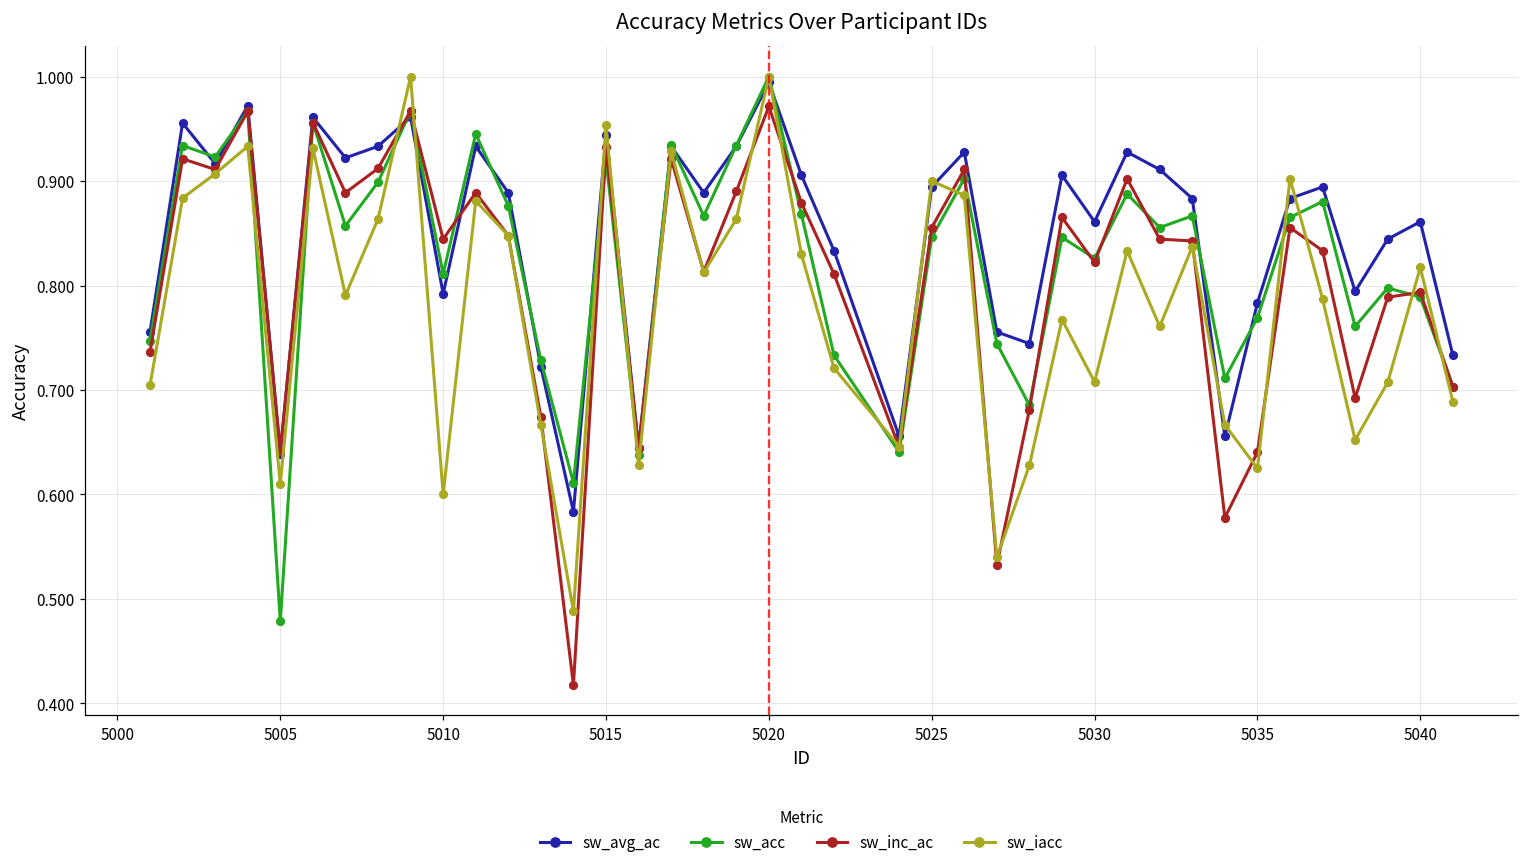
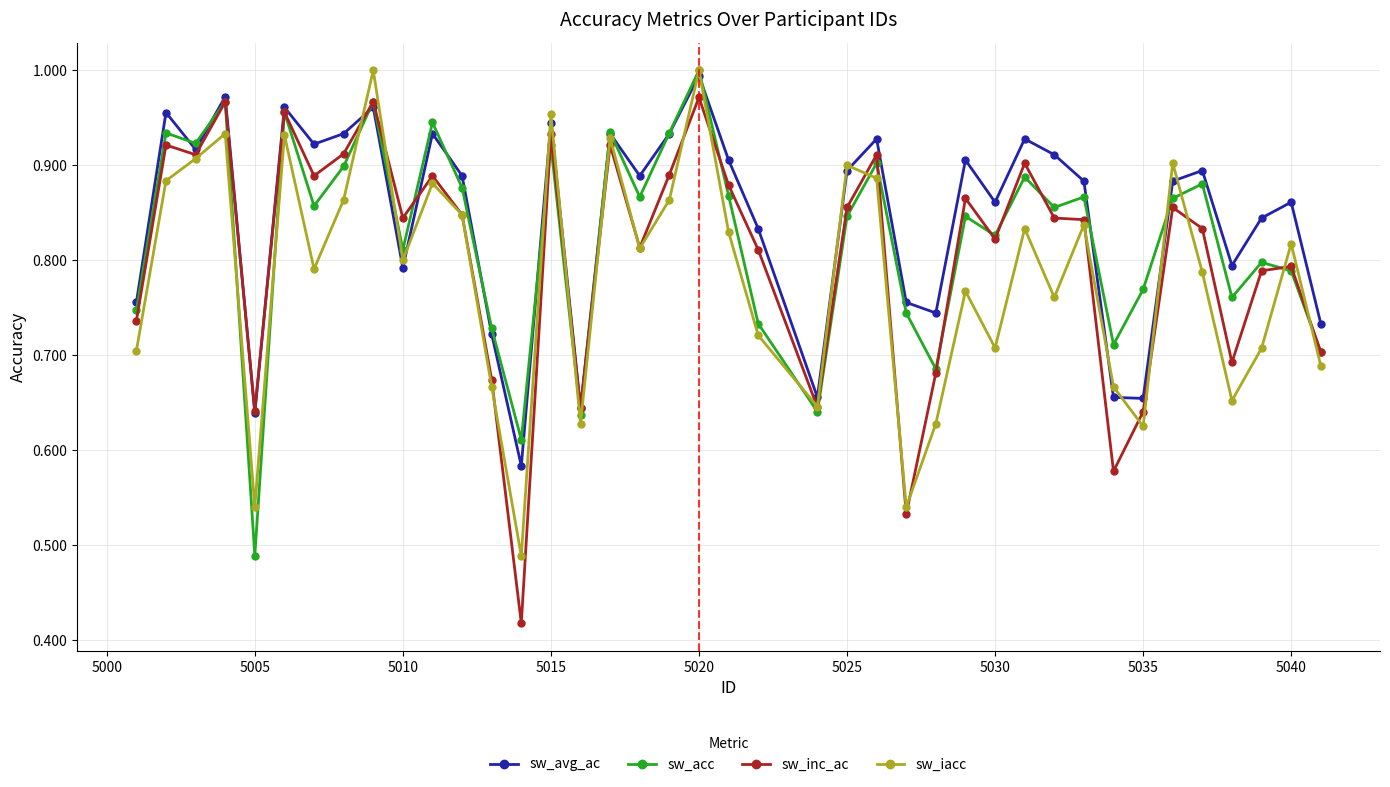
sw_acc, 5005: 0.48 -> 0.49
sw_iacc, 5005: 0.61 -> 0.54
sw_iacc, 5010: 0.6 -> 0.8
sw_avg_ac, 5035: 0.78 -> 0.65
